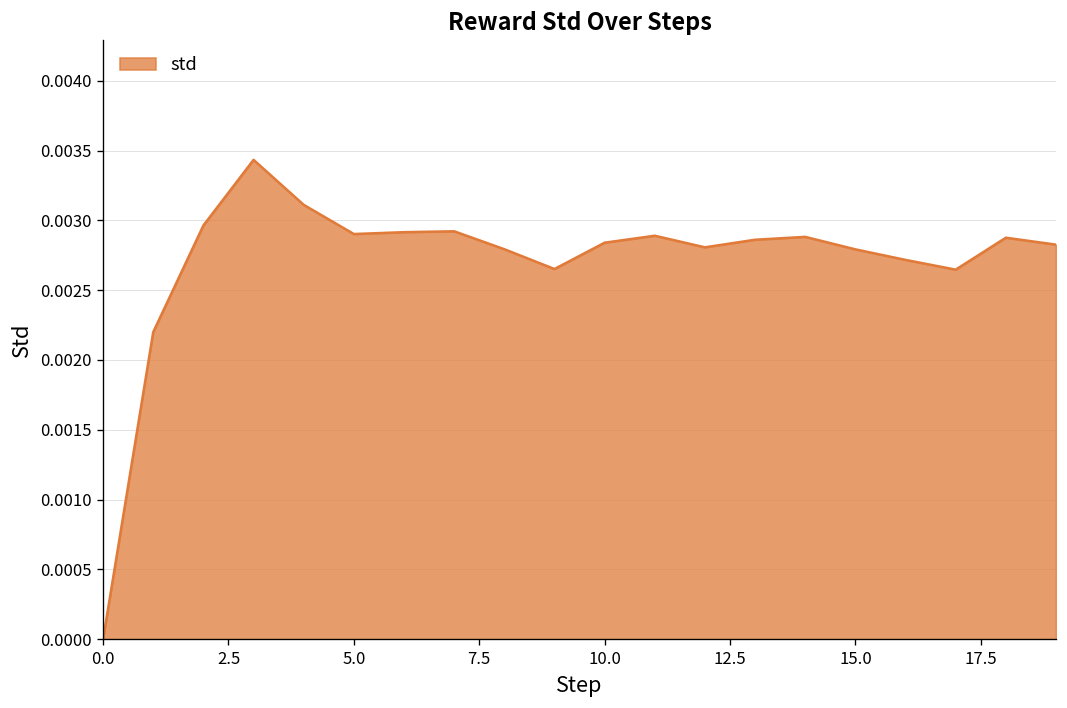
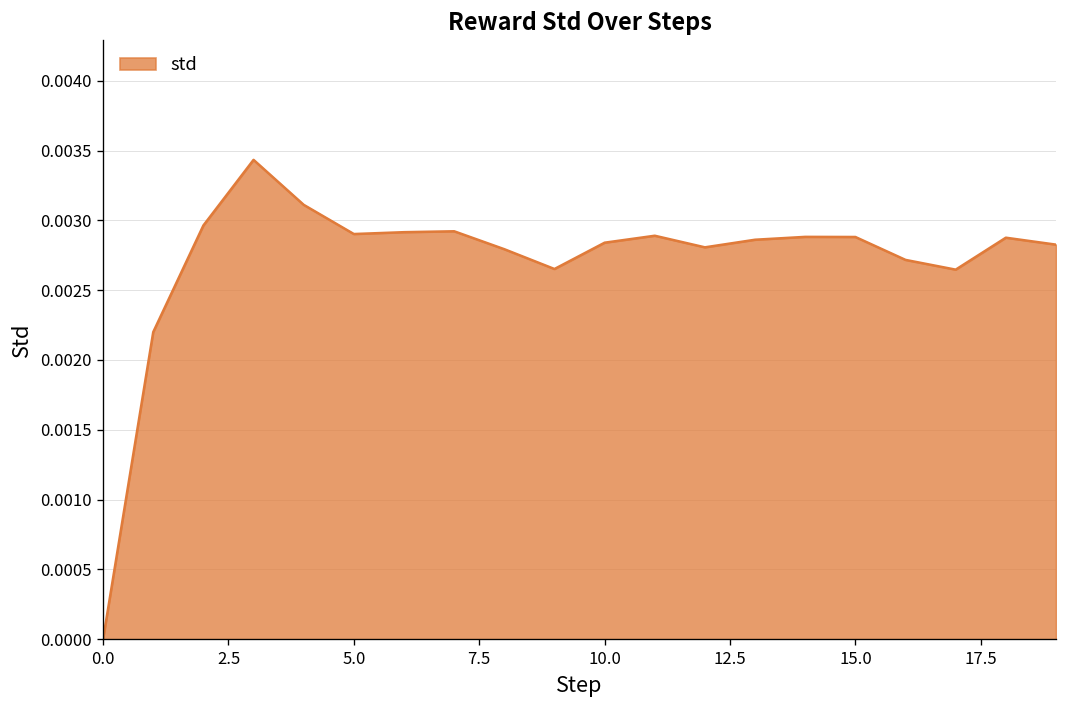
15.0: 0.00279 -> 0.00288
